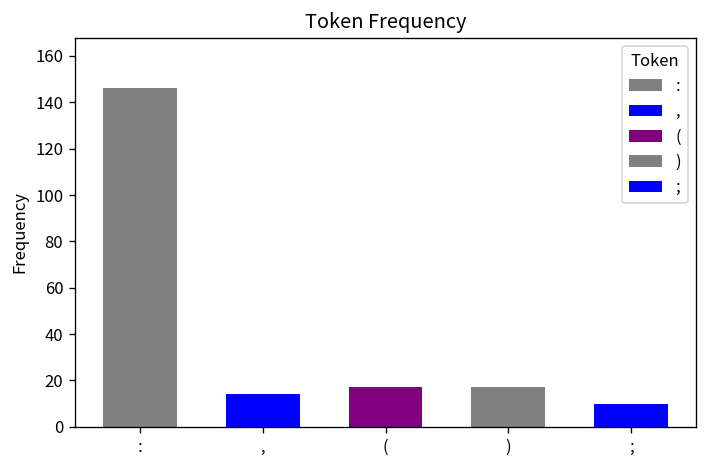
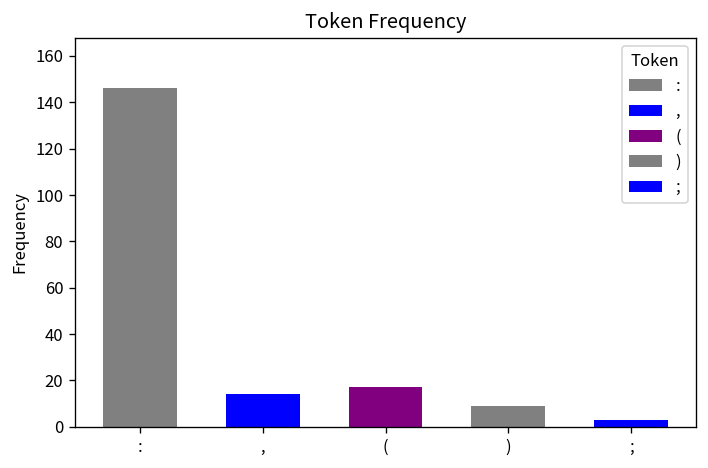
): 17 -> 9
;: 10 -> 3
